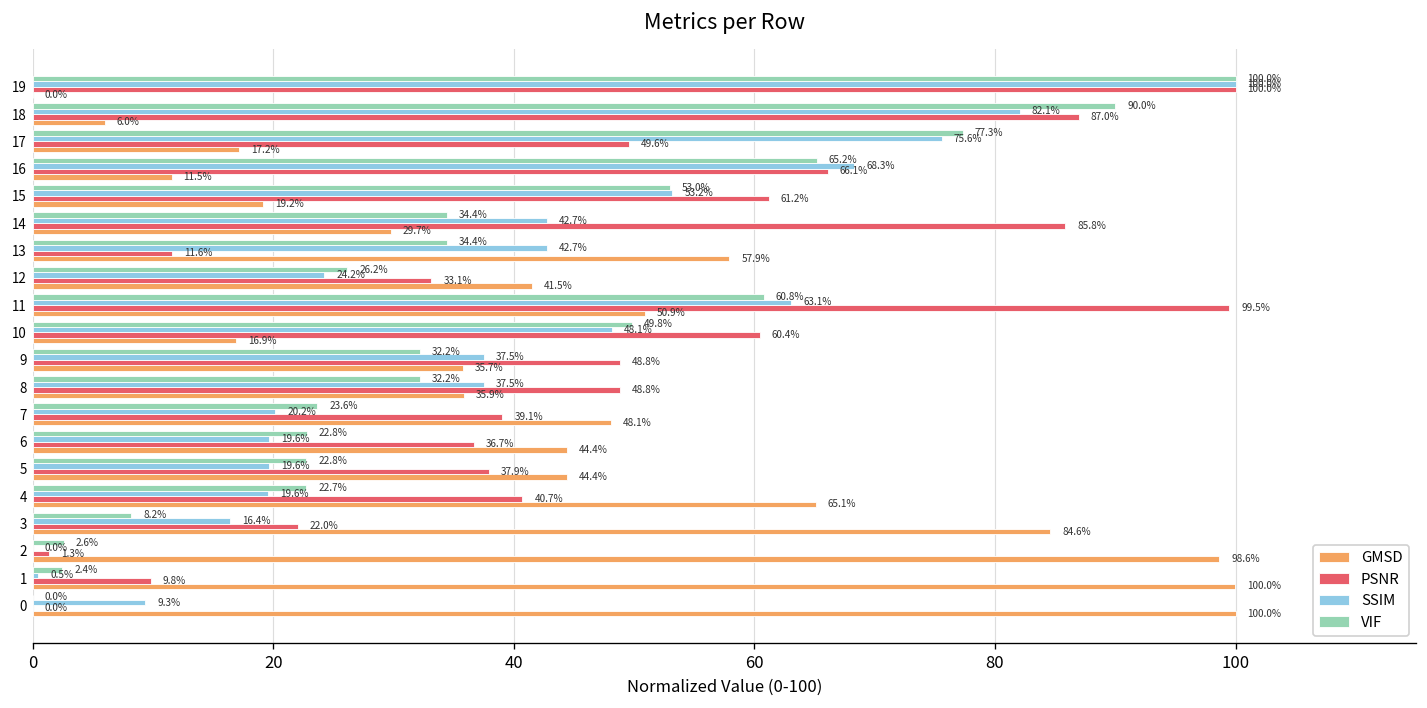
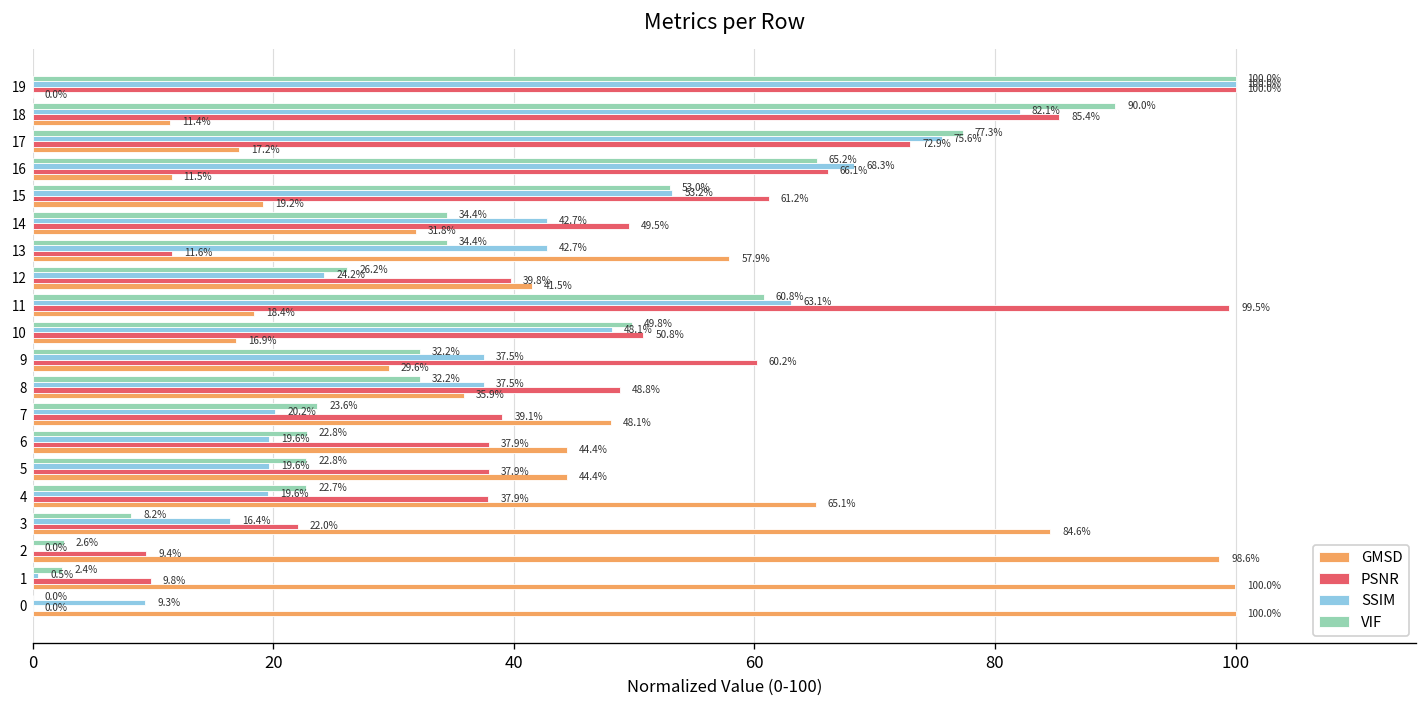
PSNR, 18: 87.0% -> 85.4%
GMSD, 18: 6.0% -> 11.4%
PSNR, 17: 49.6% -> 72.9%
PSNR, 14: 85.8% -> 49.5%
GMSD, 14: 29.7% -> 31.8%
PSNR, 12: 33.1% -> 39.8%
GMSD, 11: 50.9% -> 18.4%
PSNR, 10: 60.4% -> 50.8%
PSNR, 9: 48.8% -> 60.2%
GMSD, 9: 35.7% -> 29.6%
PSNR, 6: 36.7% -> 37.9%
PSNR, 4: 40.7% -> 37.9%
PSNR, 2: 1.3% -> 9.4%
